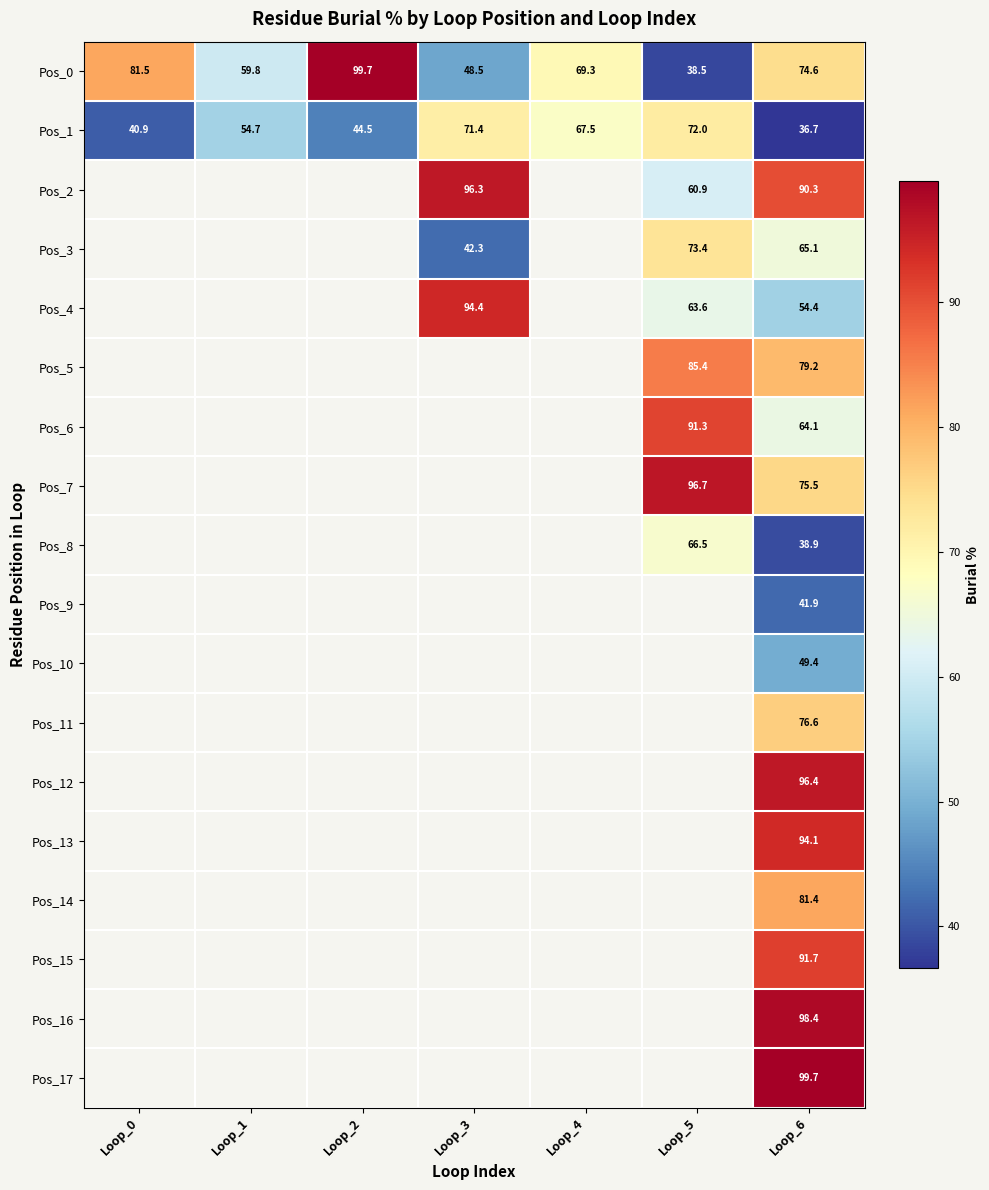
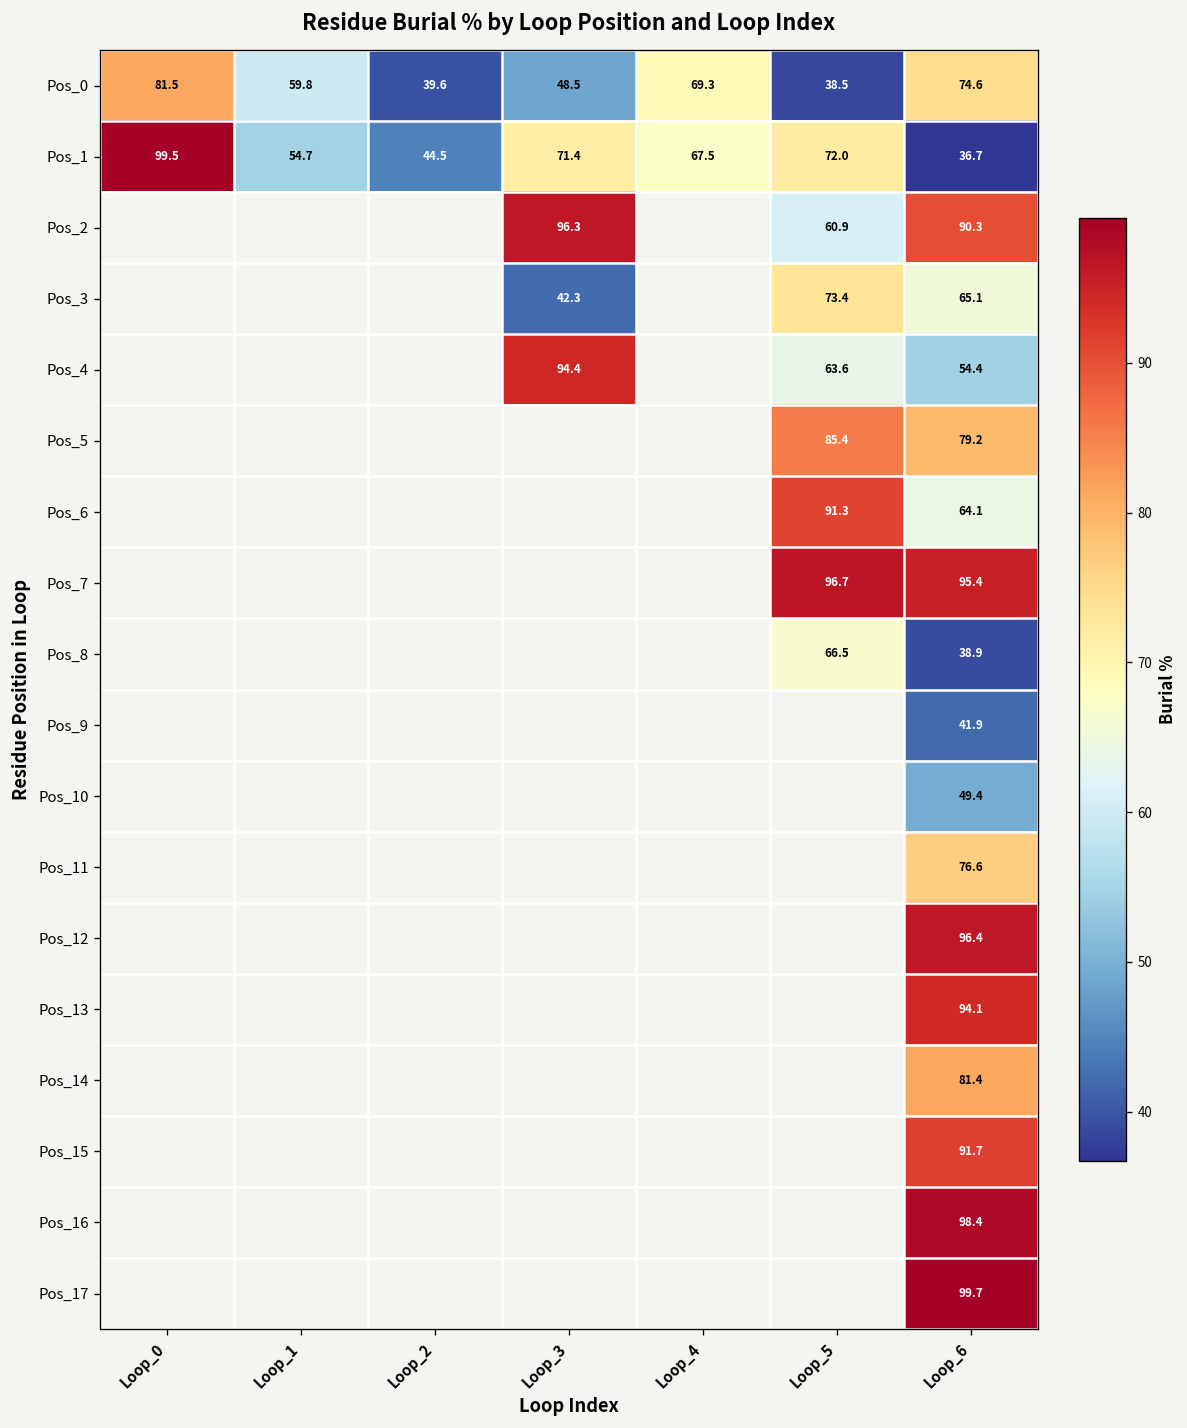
Pos_0, Loop_2: 99.7 -> 39.6
Pos_1, Loop_0: 40.9 -> 99.5
Pos_7, Loop_6: 75.5 -> 95.4
